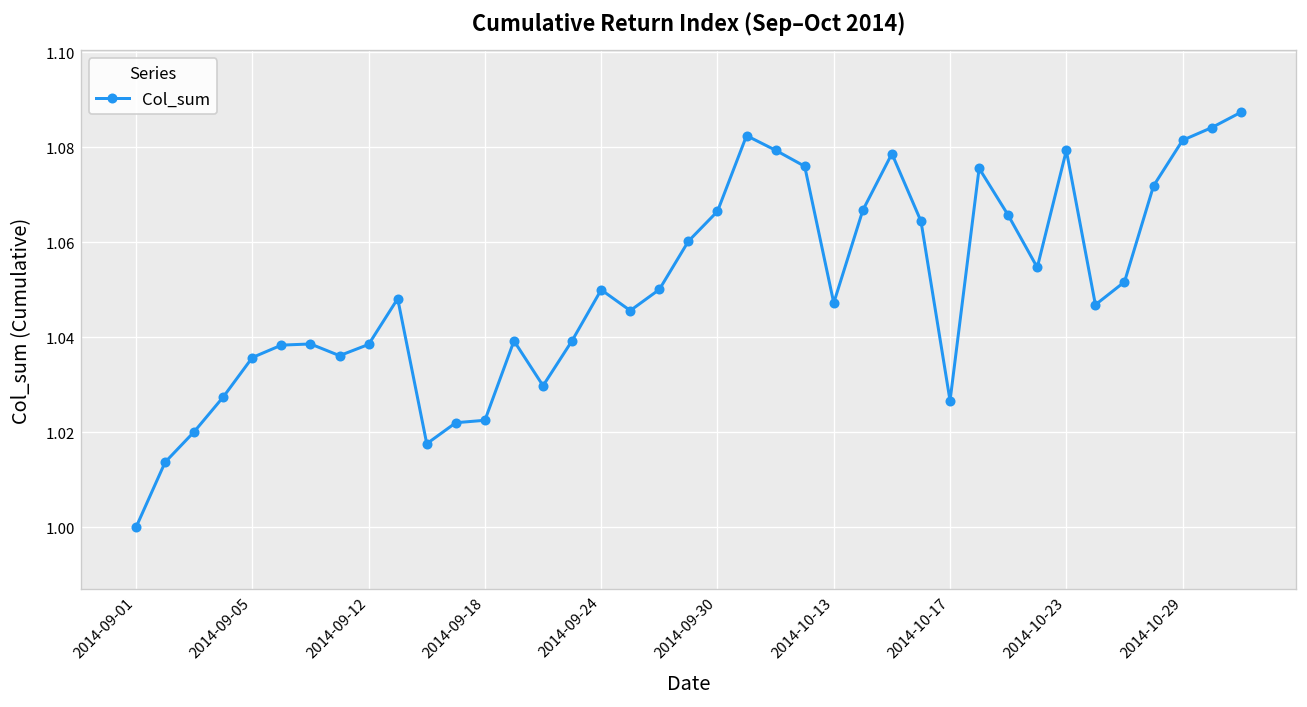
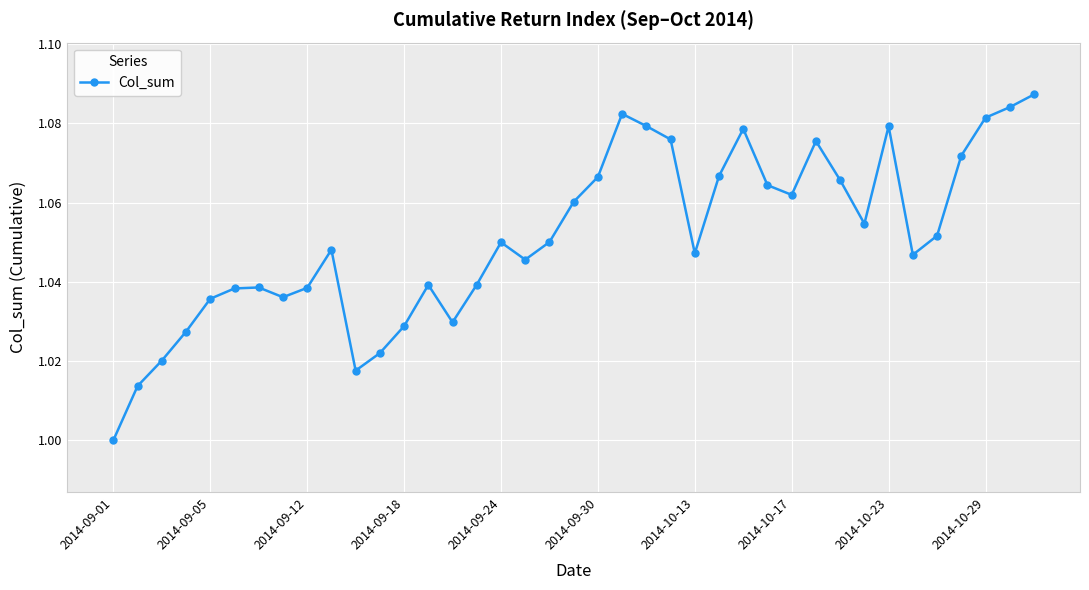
2014-09-18: 1.023 -> 1.029
2014-10-17: 1.027 -> 1.062
